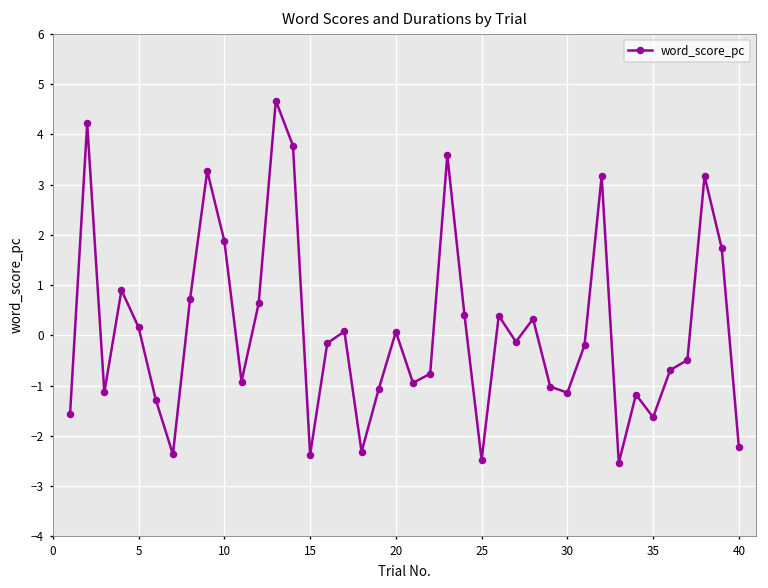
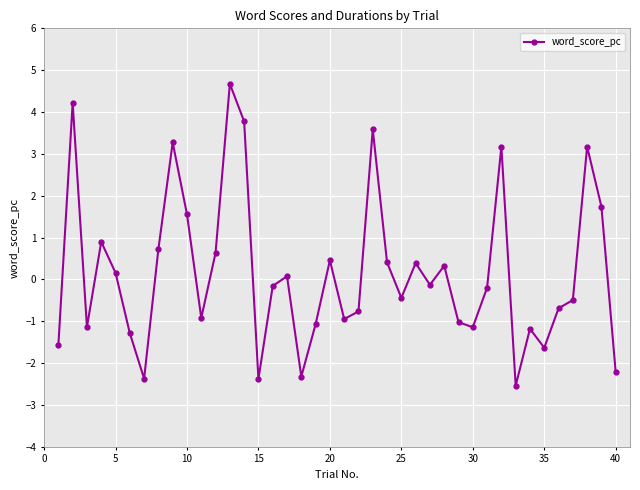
10: 1.9 -> 1.6
20: 0.1 -> 0.5
25: -2.5 -> -0.4
